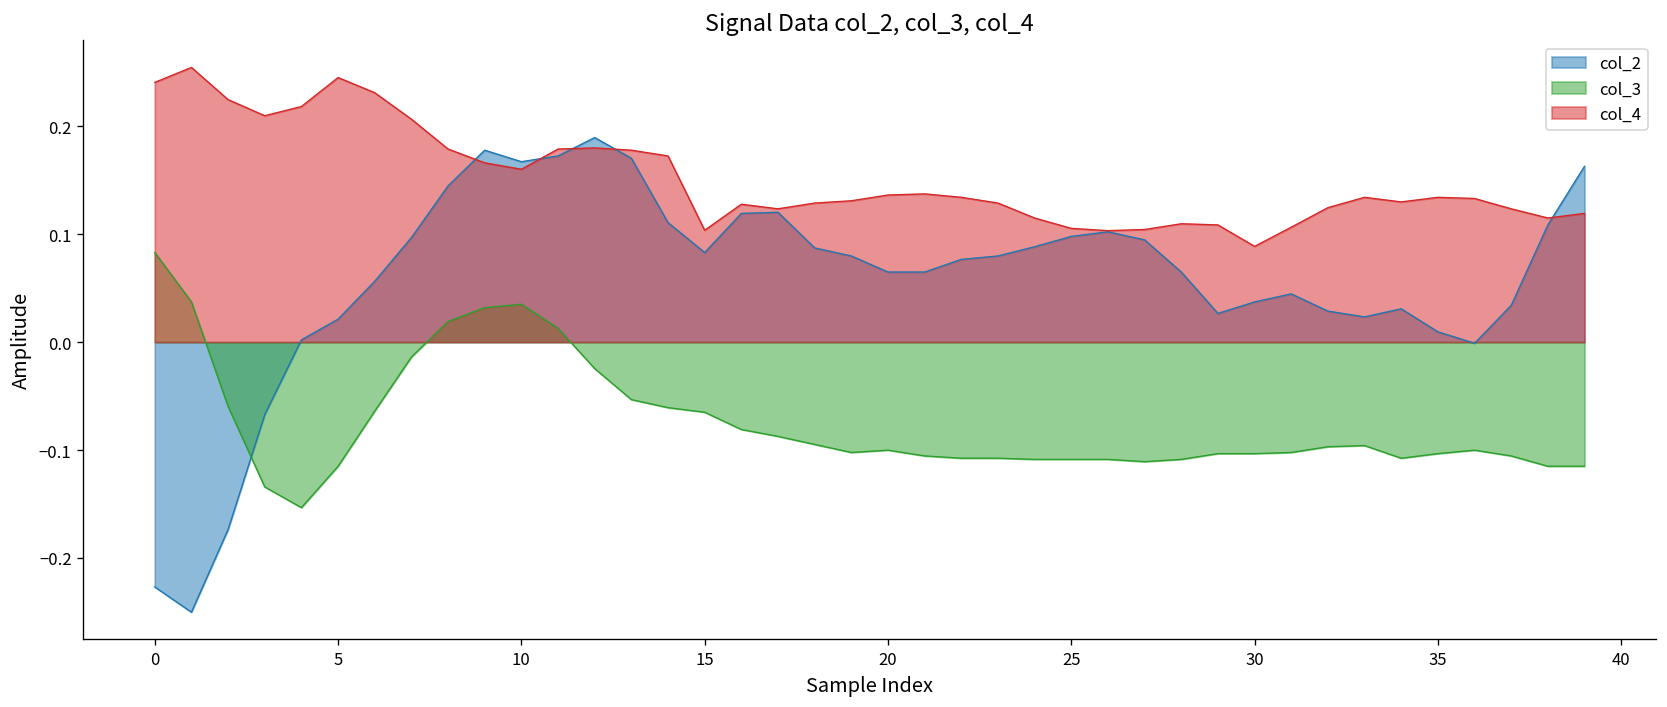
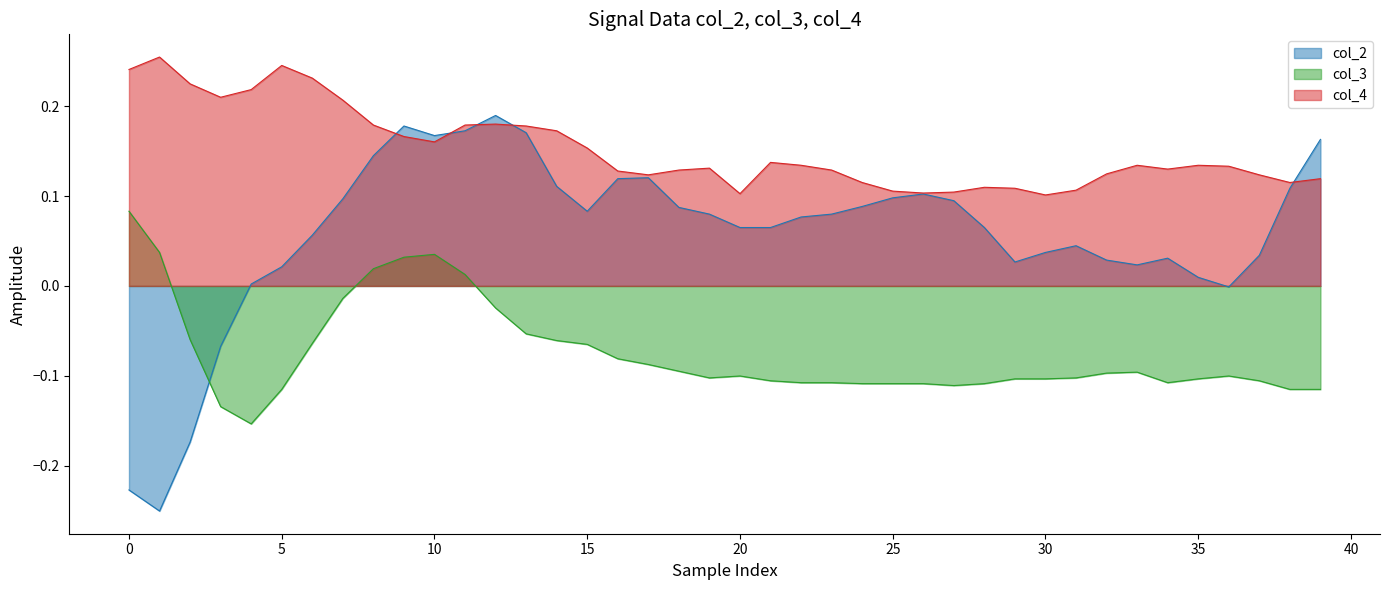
col_4, 15: 0.10 -> 0.15
col_4, 20: 0.14 -> 0.10
col_4, 30: 0.09 -> 0.10
